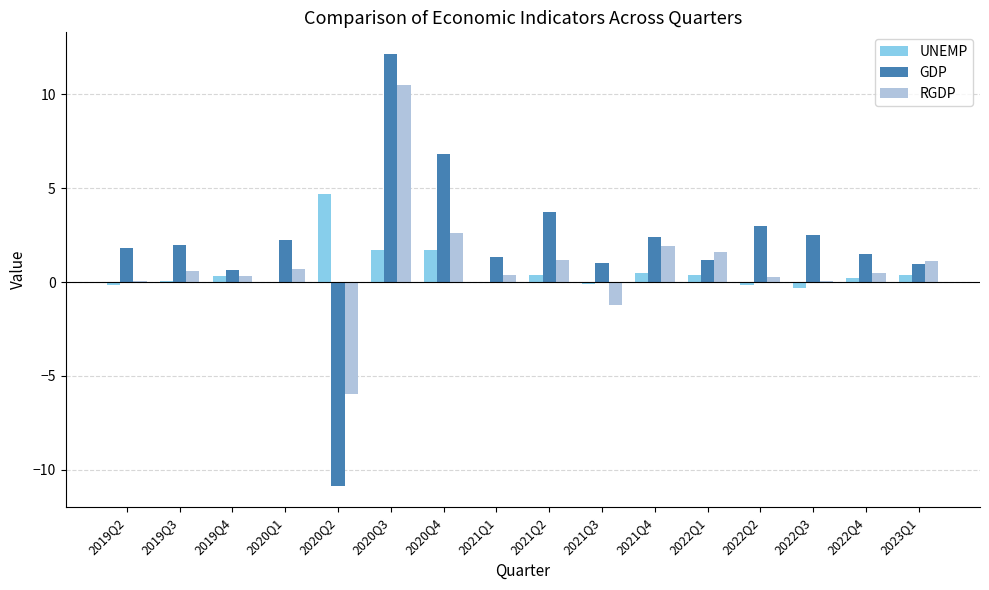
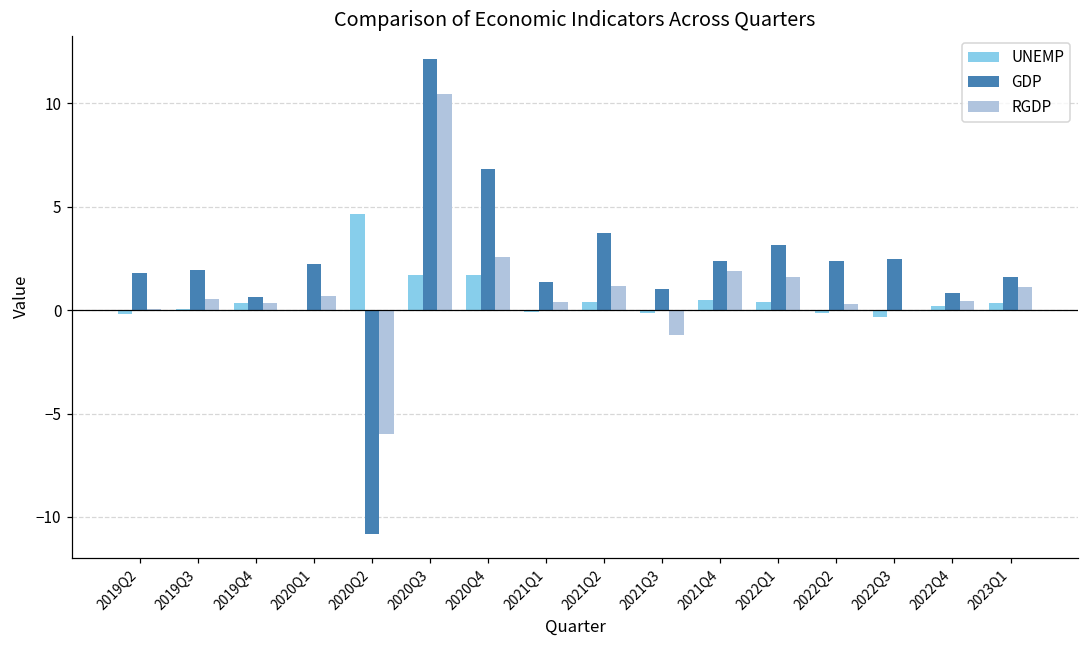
GDP, 2022Q1: 1.1 -> 3.2
GDP, 2022Q2: 3.0 -> 2.4
GDP, 2022Q4: 1.5 -> 0.8
GDP, 2023Q1: 1.0 -> 1.6
